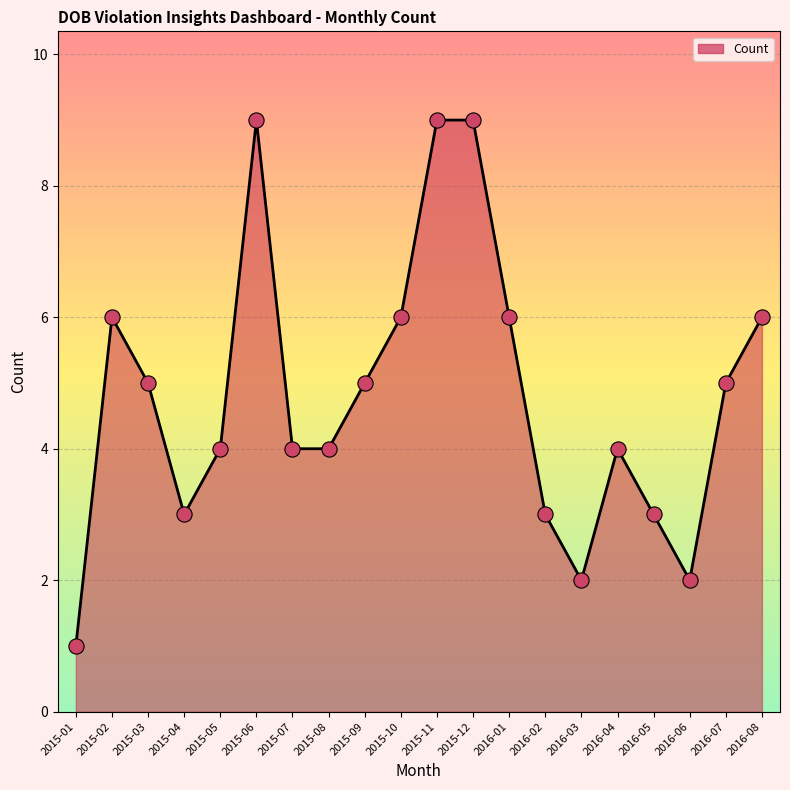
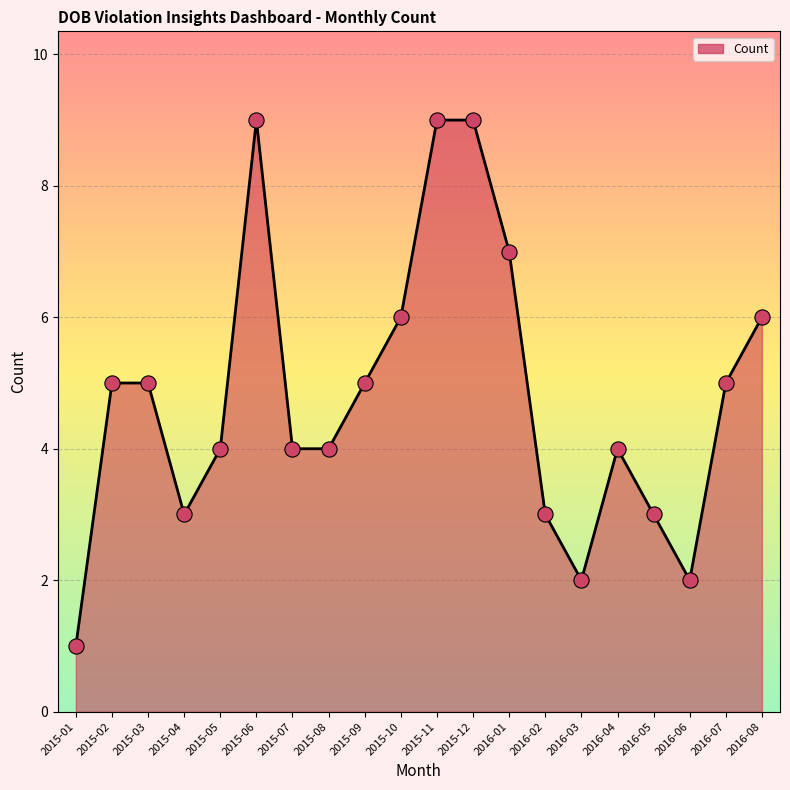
2015-02: 6 -> 5
2016-01: 6 -> 7
